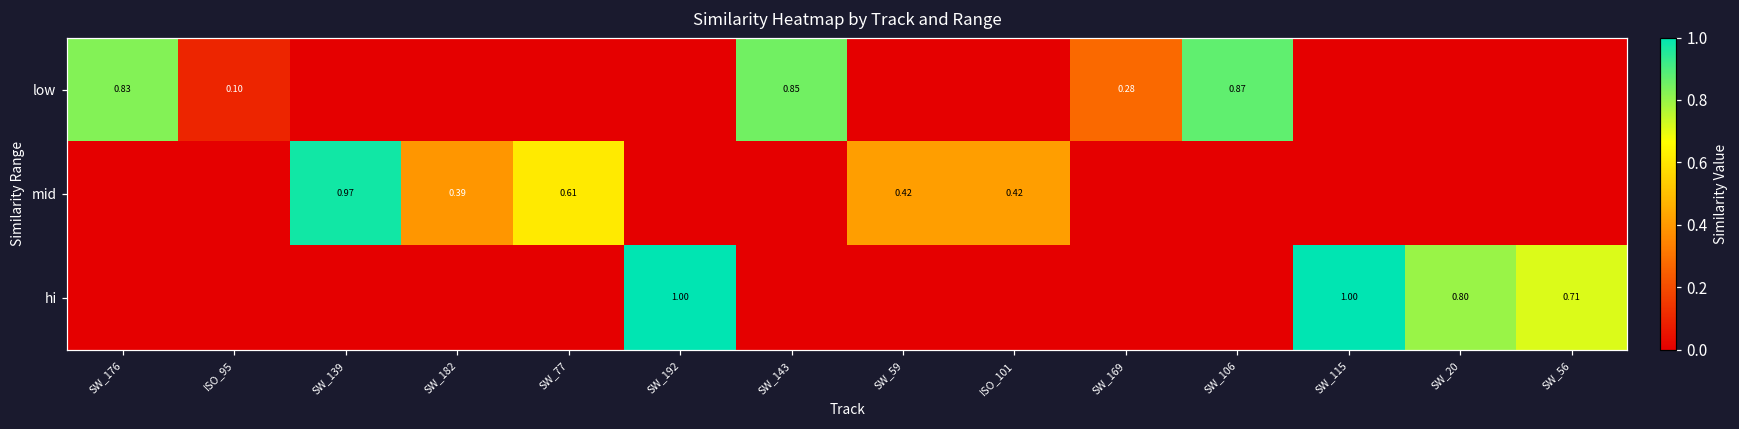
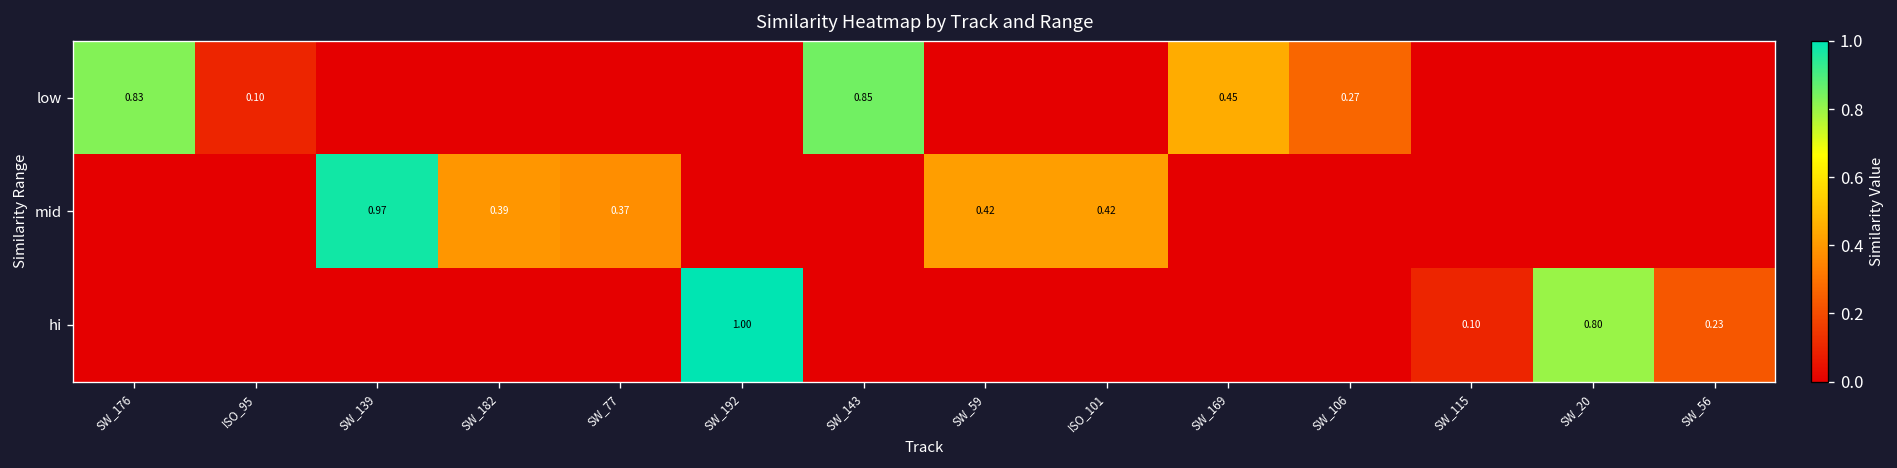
low, SW_169: 0.28 -> 0.45
low, SW_106: 0.87 -> 0.27
mid, SW_77: 0.61 -> 0.37
hi, SW_115: 1.00 -> 0.10
hi, SW_56: 0.71 -> 0.23
